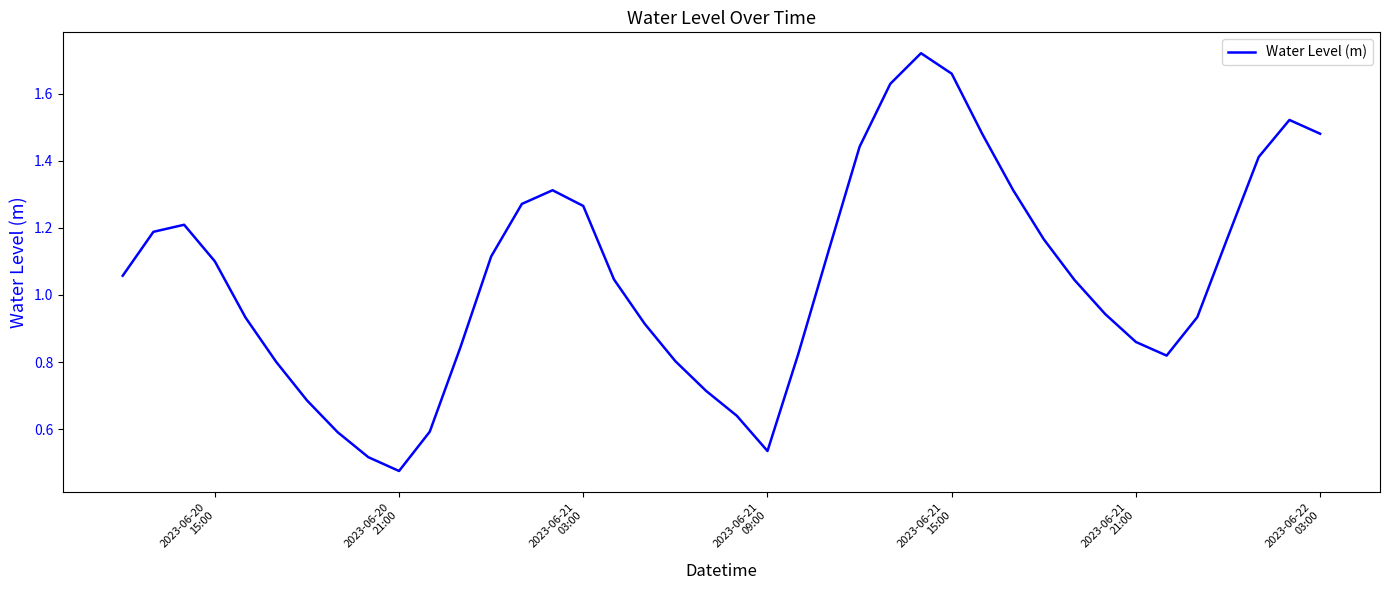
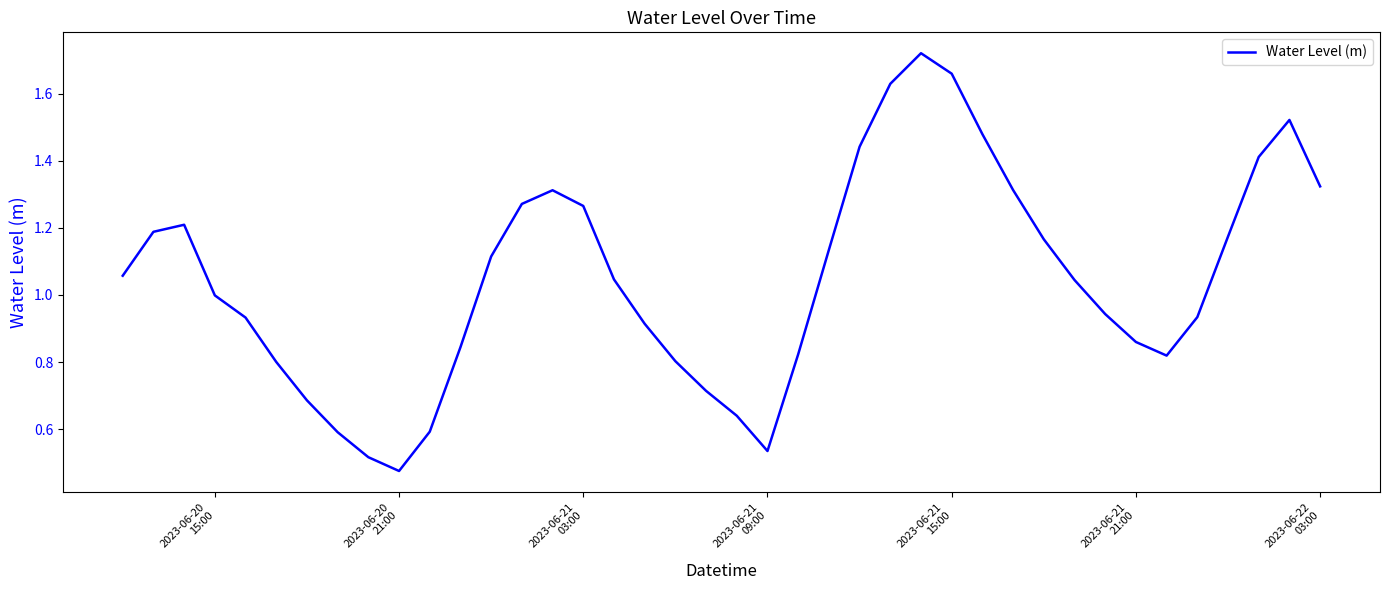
2023-06-20 15:00: 1.10 -> 1.00
2023-06-22 03:00: 1.48 -> 1.32
